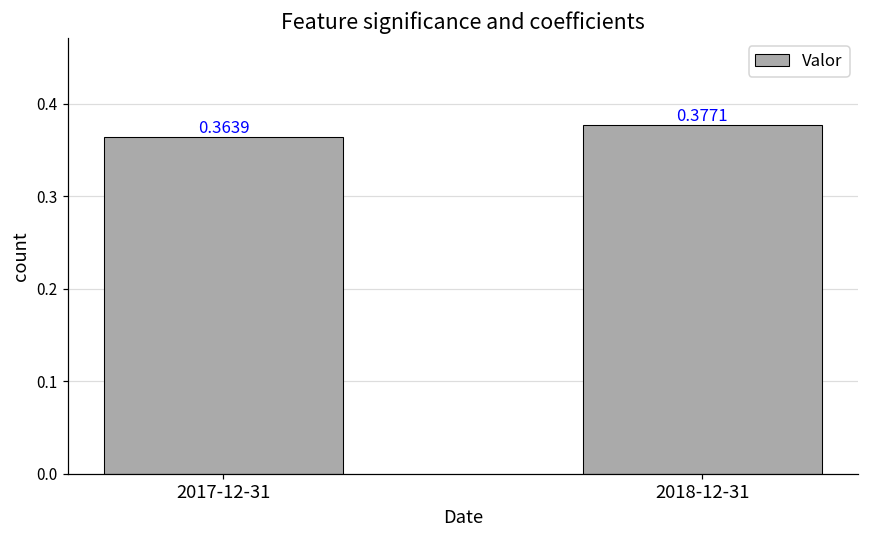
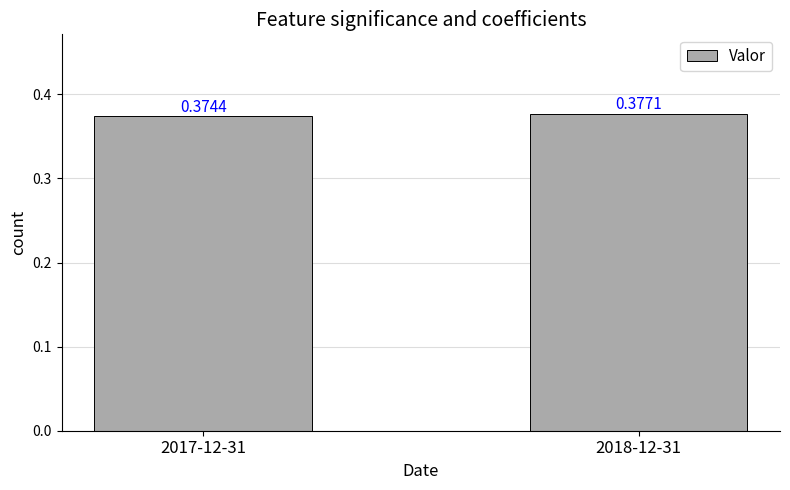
2017-12-31: 0.3639 -> 0.3744
